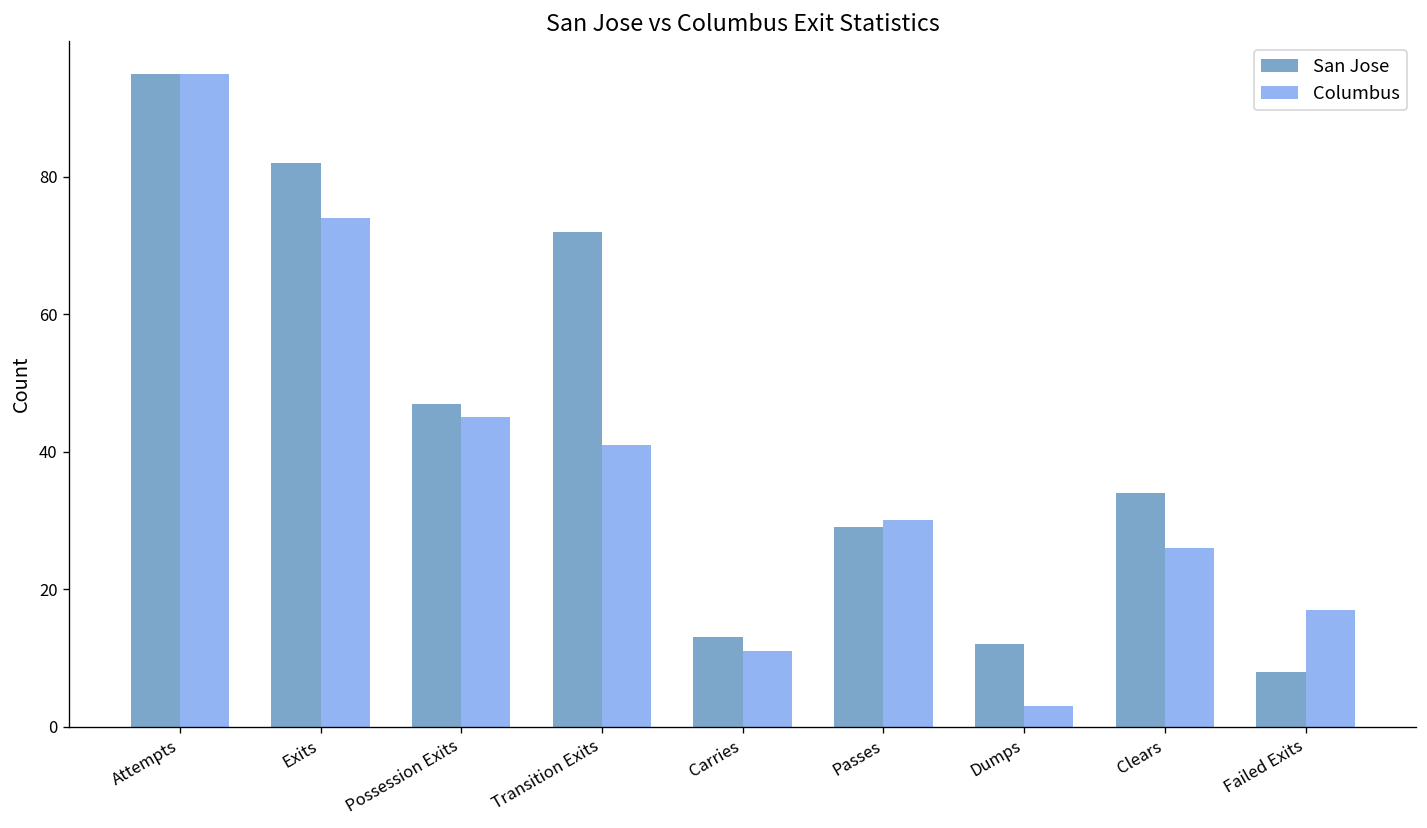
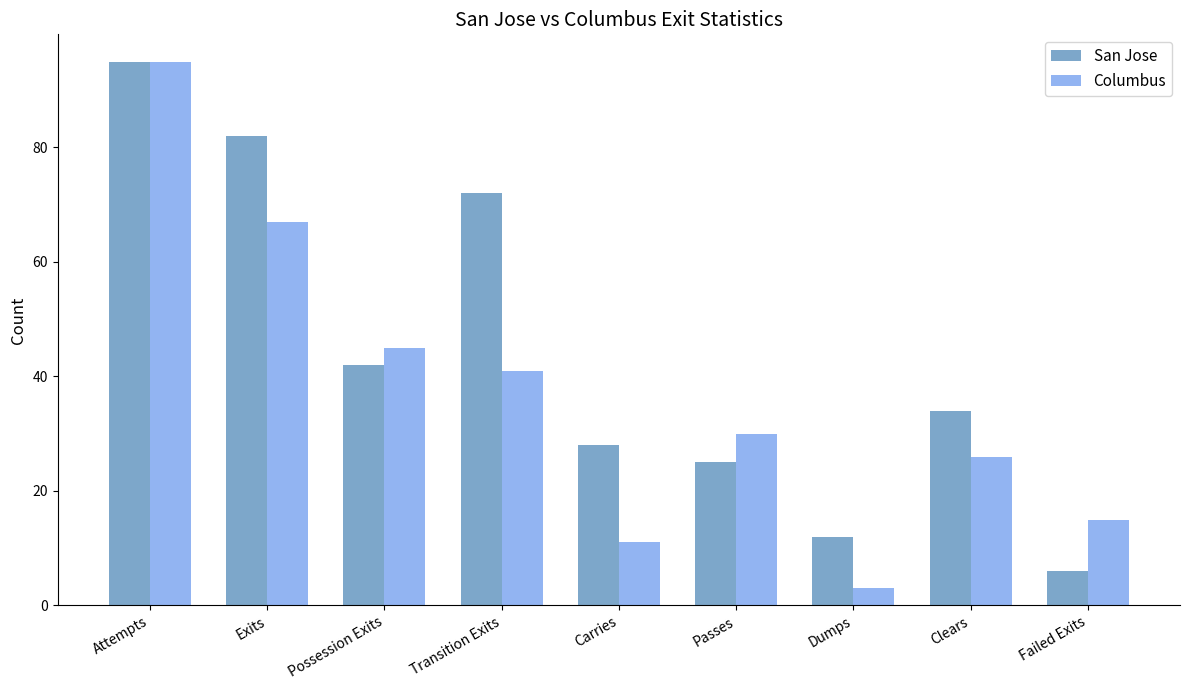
Columbus, Exits: 74 -> 67
San Jose, Possession Exits: 47 -> 42
San Jose, Carries: 13 -> 28
San Jose, Passes: 29 -> 25
San Jose, Failed Exits: 8 -> 6
Columbus, Failed Exits: 17 -> 15
